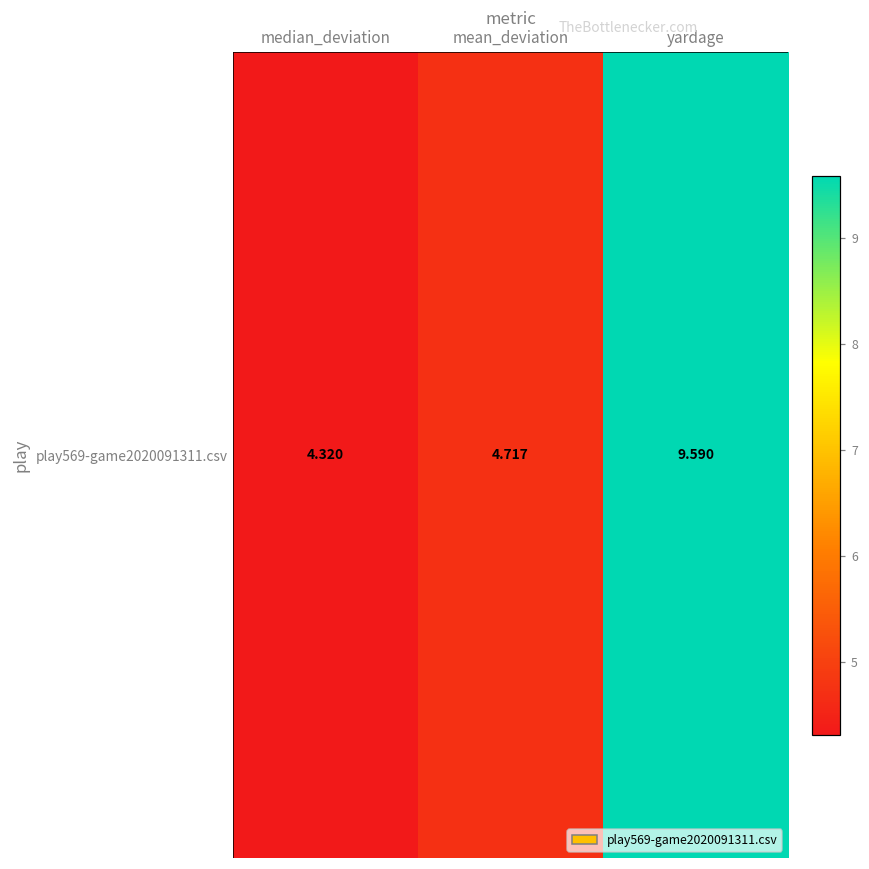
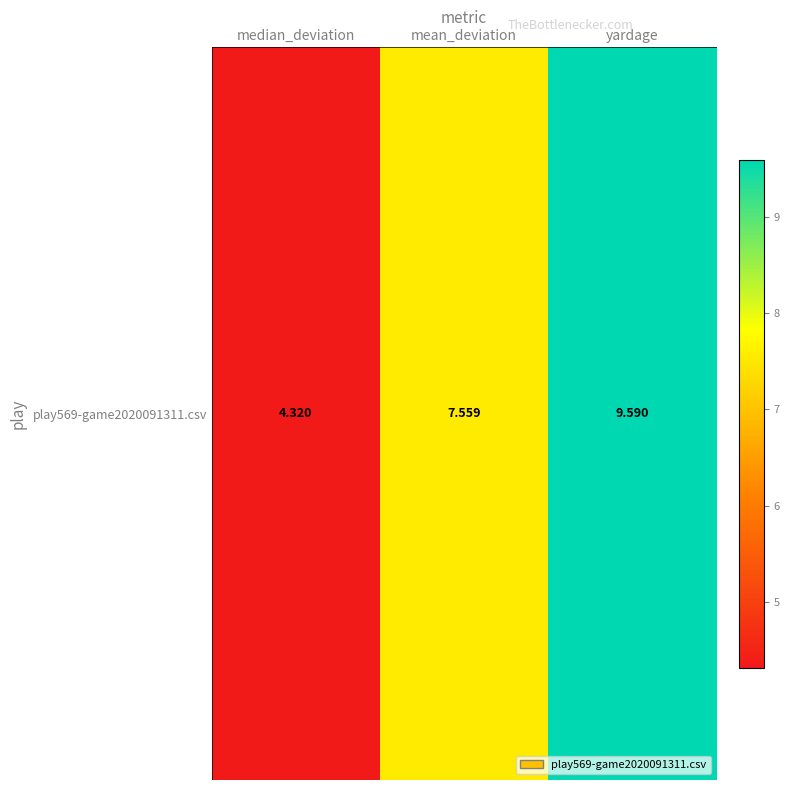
play569-game2020091311.csv, mean_deviation: 4.717 -> 7.559
